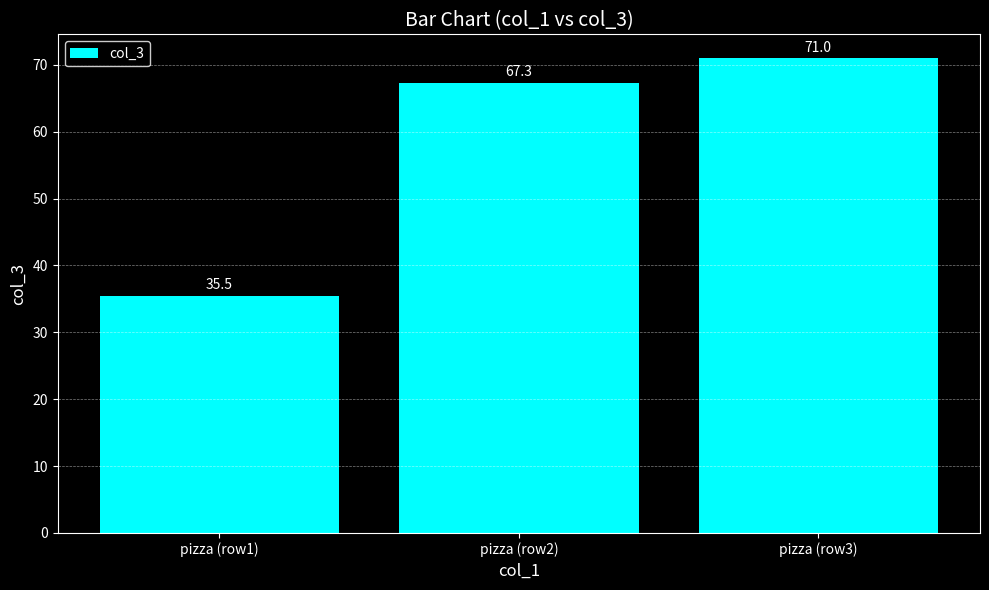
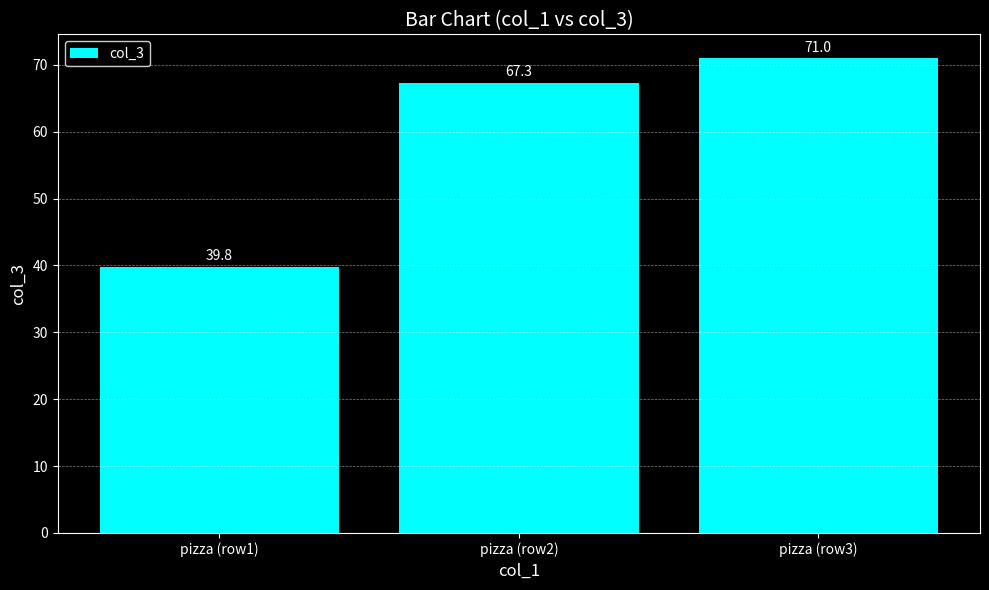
pizza (row1): 35.5 -> 39.8
